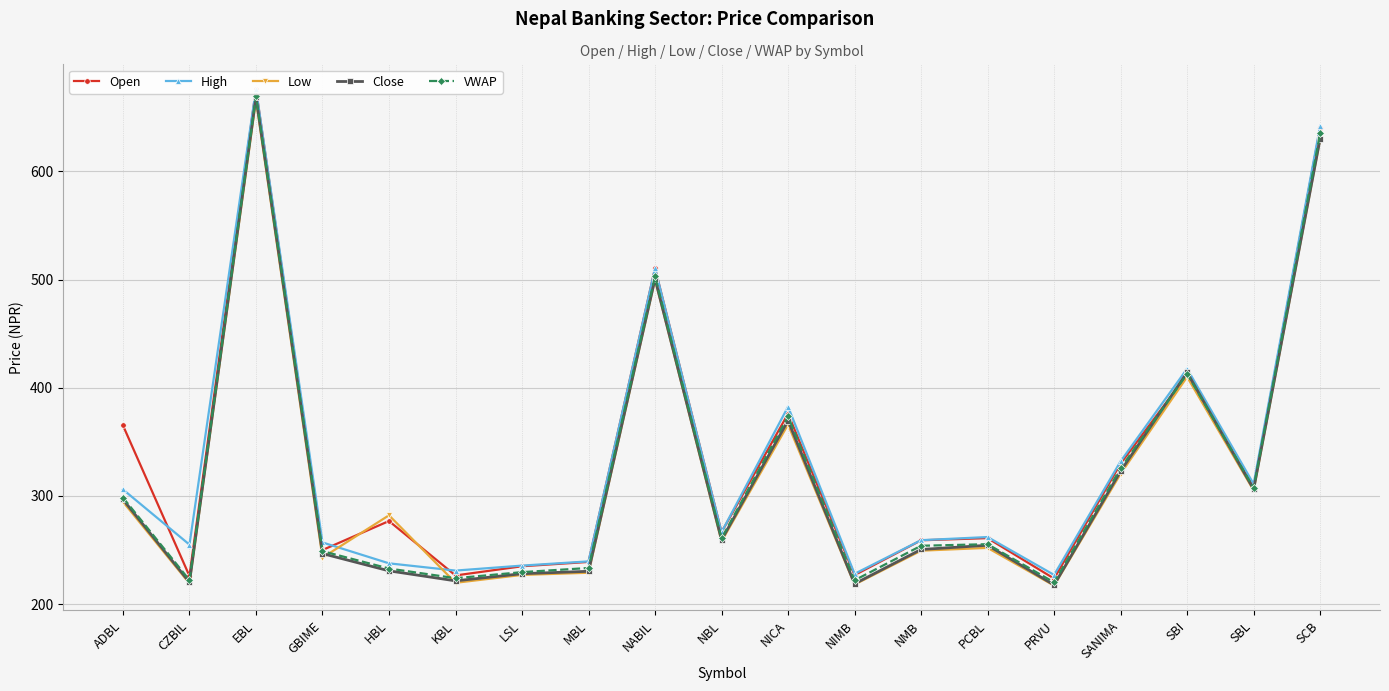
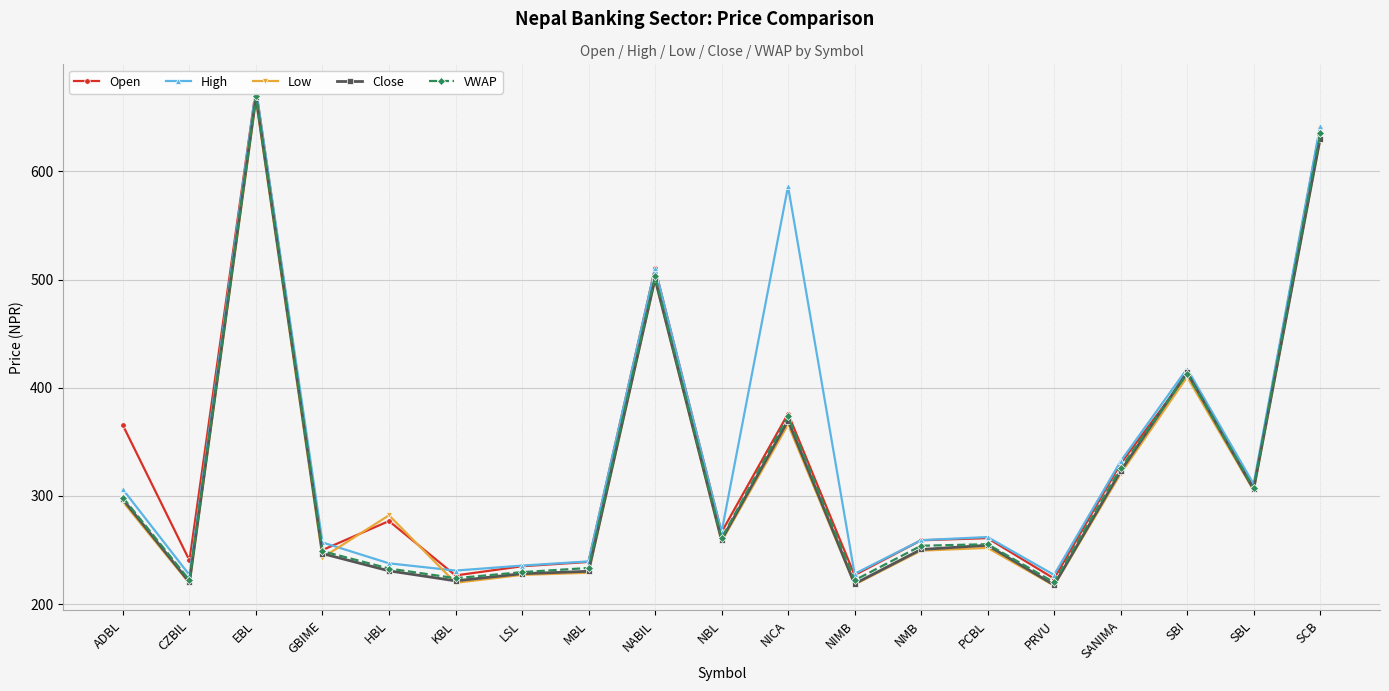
Open, CZBIL: 226 -> 240
High, CZBIL: 255 -> 227
High, NICA: 383 -> 586
